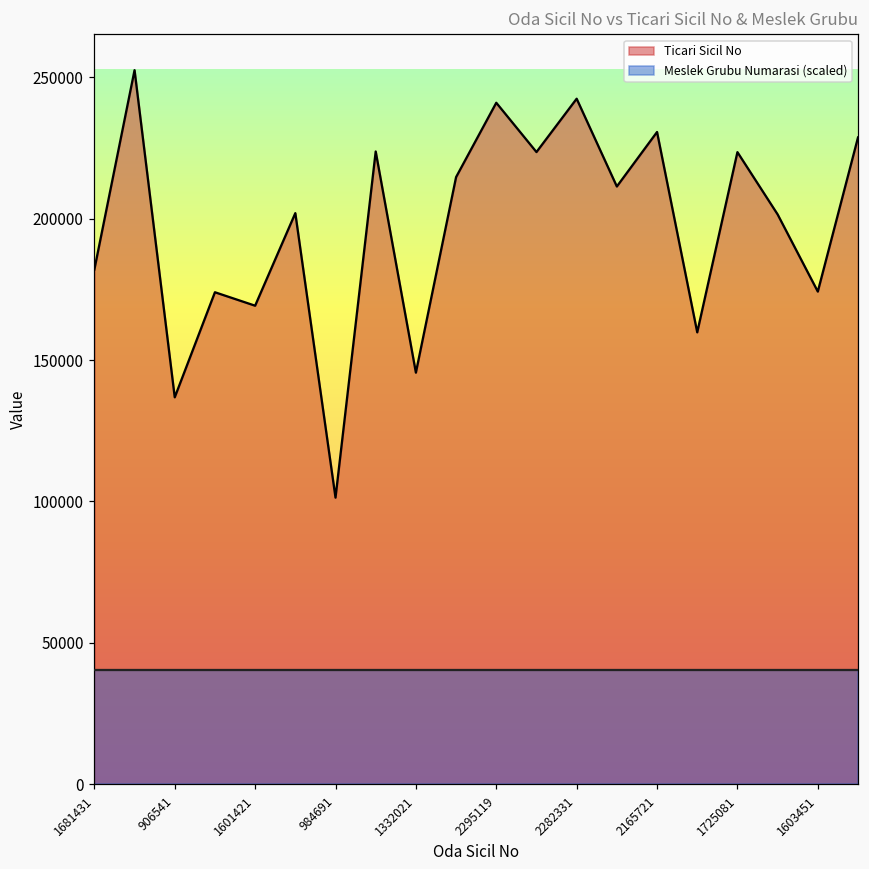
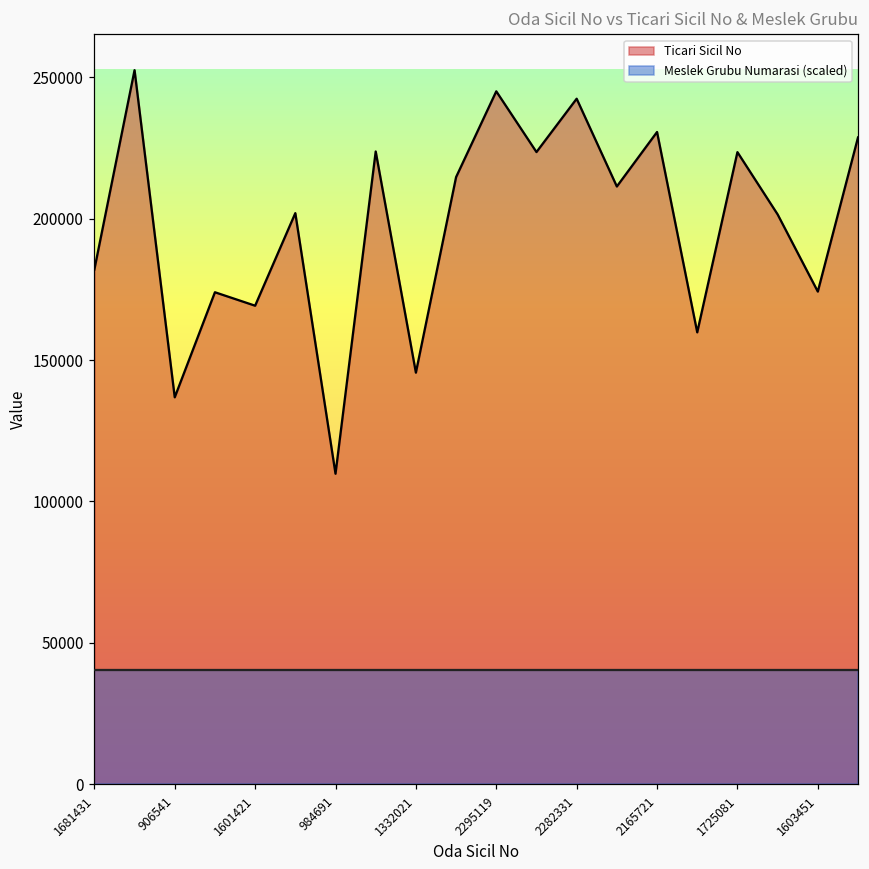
Ticari Sicil No, 984691: 101000 -> 110000
Ticari Sicil No, 2295119: 241000 -> 245000
